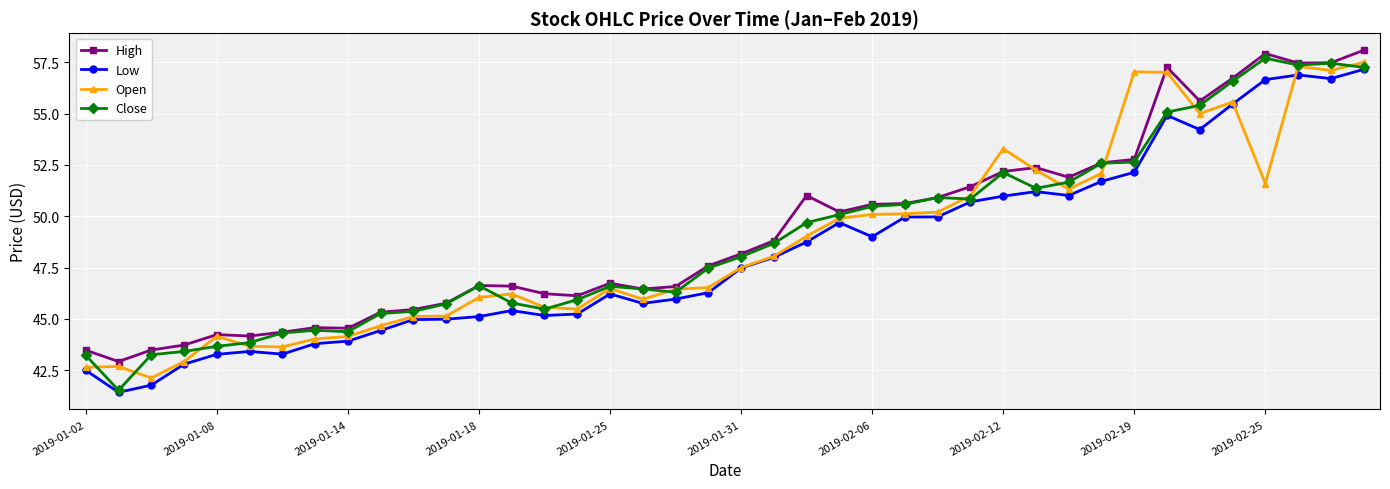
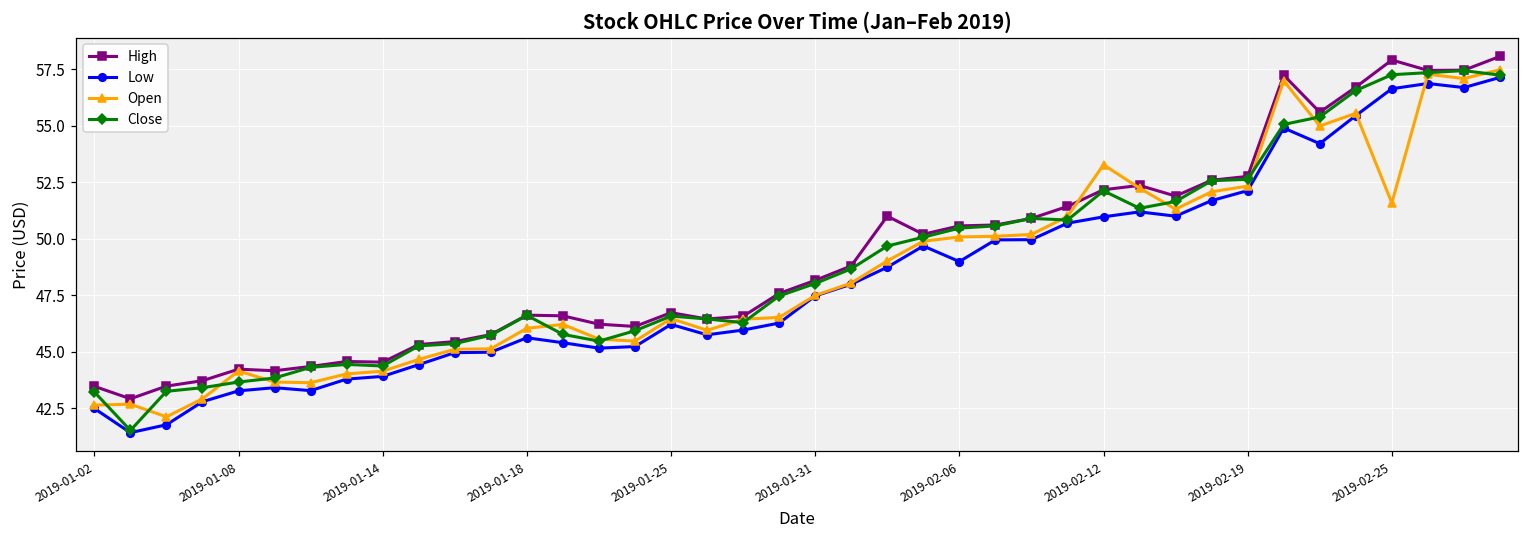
Low, 2019-01-18: 45.1 -> 45.6
Open, 2019-02-19: 57.0 -> 52.3
Close, 2019-02-25: 57.7 -> 57.3
